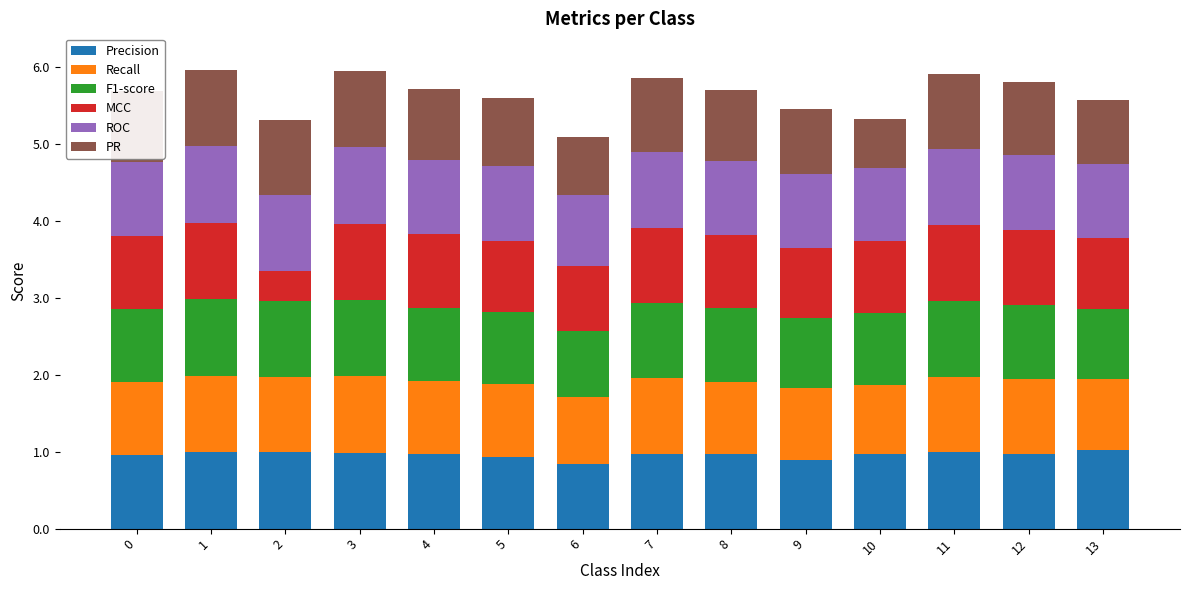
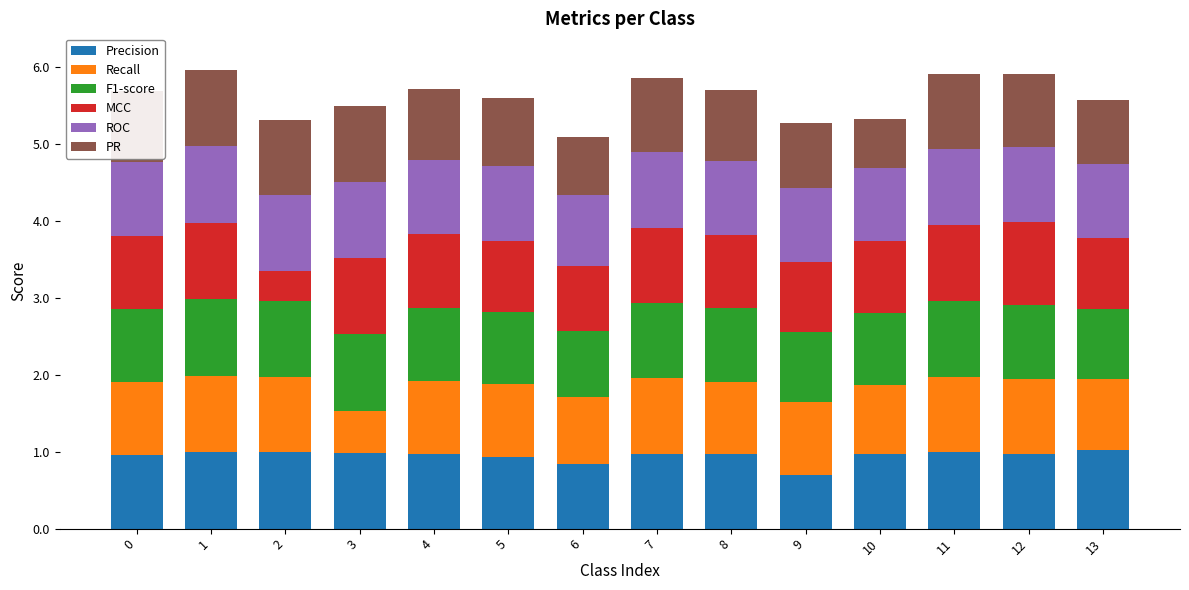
Recall, 3: 1.0 -> 0.5
Precision, 9: 0.9 -> 0.7
MCC, 12: 1.0 -> 1.1
